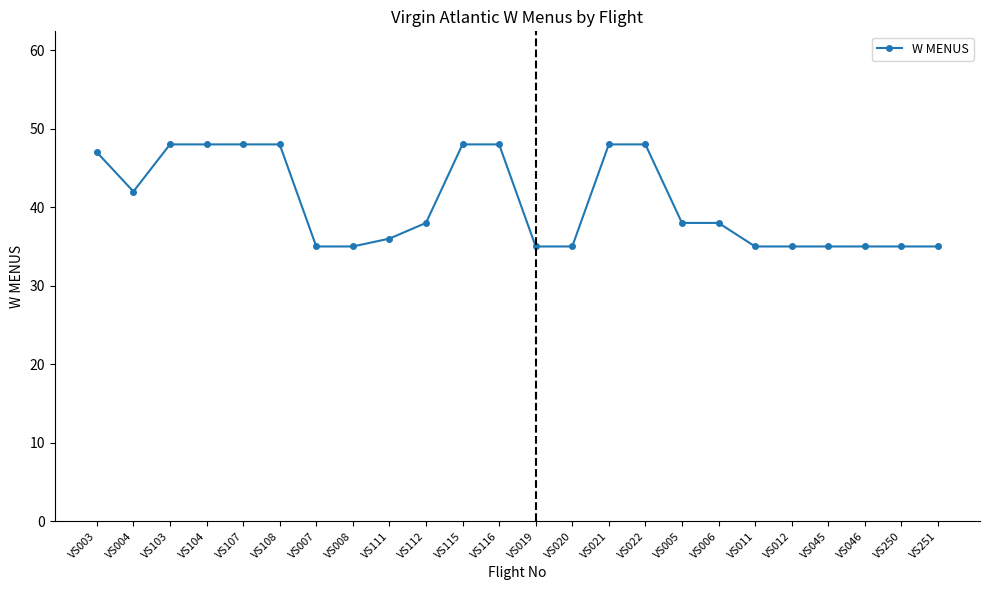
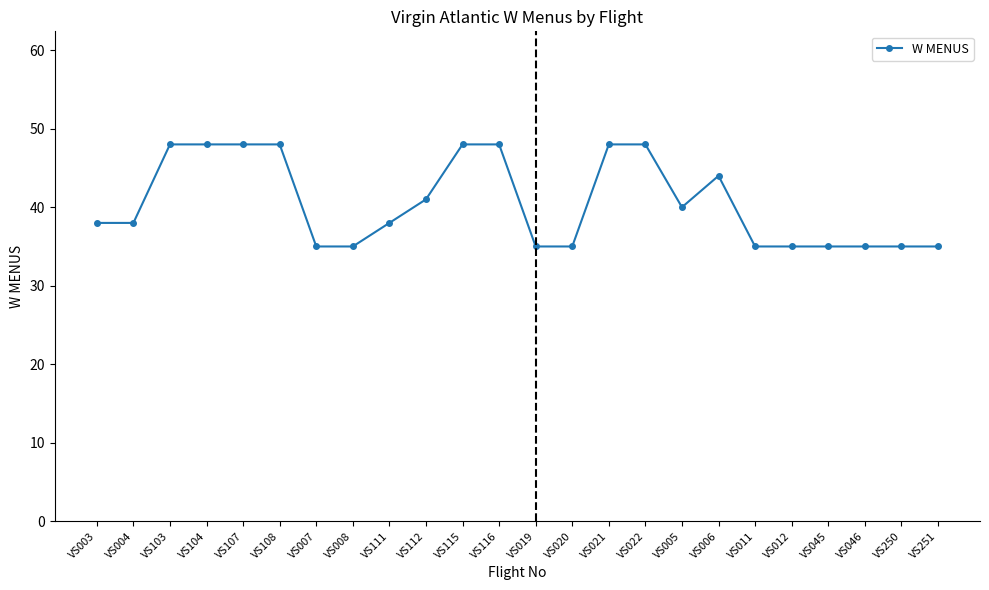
VS003: 47 -> 38
VS004: 42 -> 38
VS111: 36 -> 38
VS112: 38 -> 41
VS005: 38 -> 40
VS006: 38 -> 44
